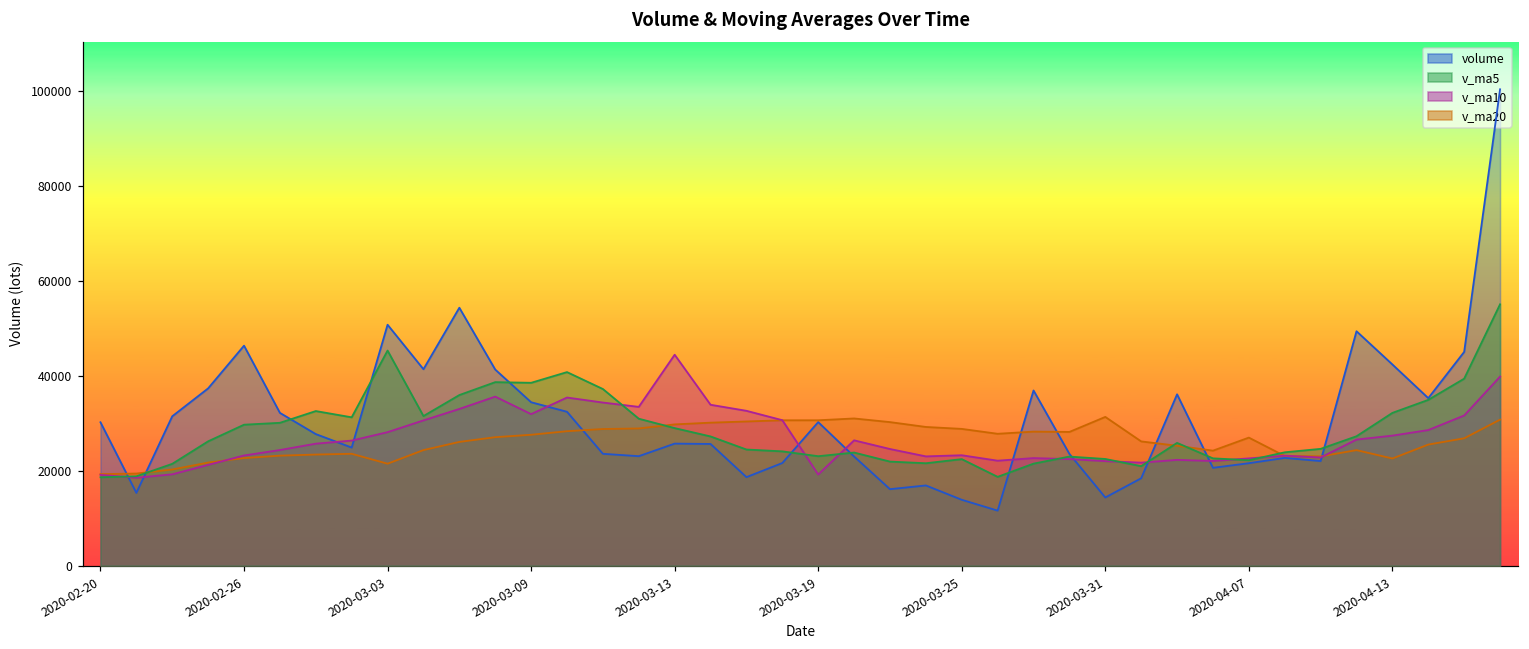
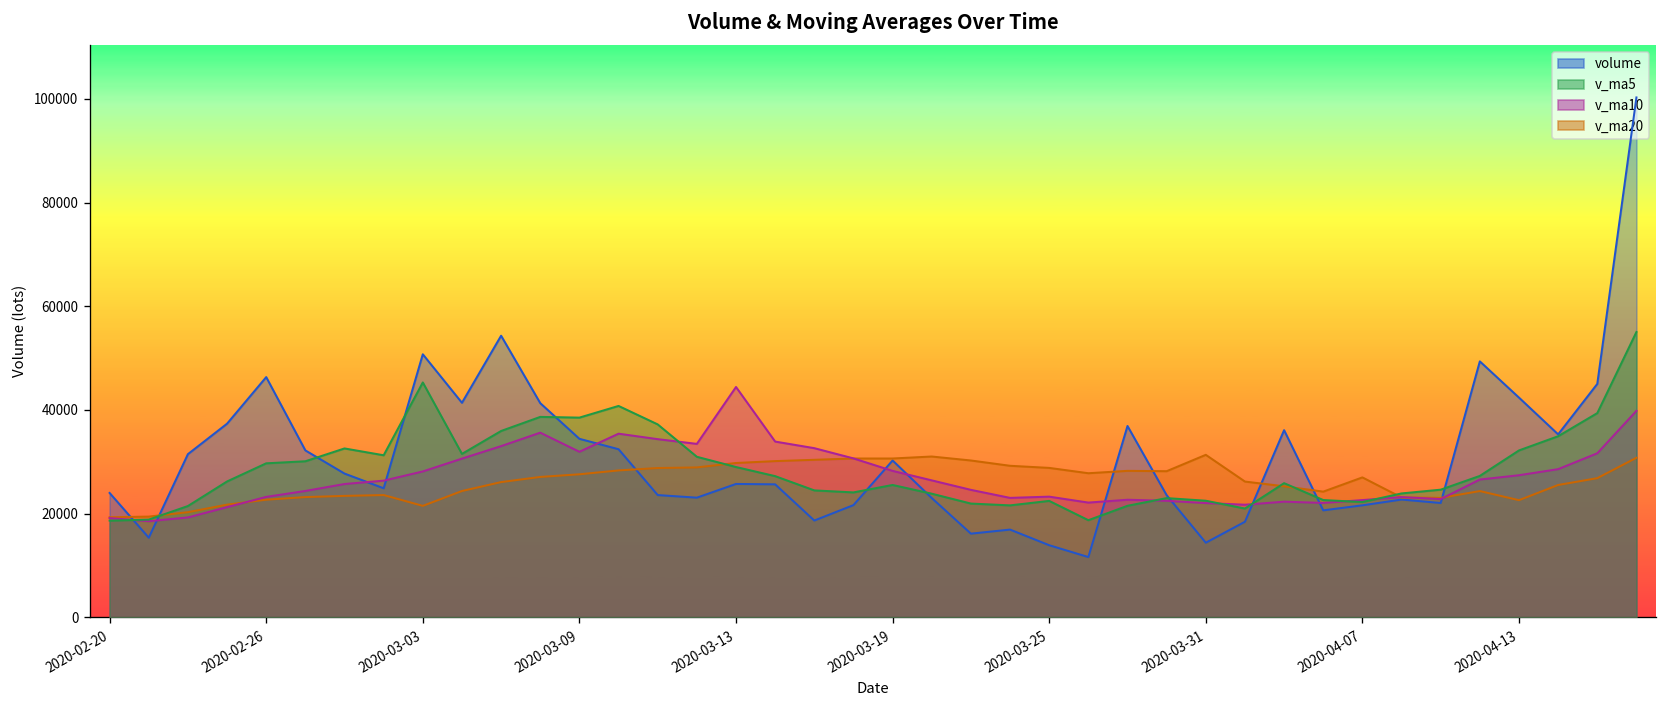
volume, 2020-02-20: 30000 -> 24000
v_ma10, 2020-03-19: 19000 -> 28000
v_ma5, 2020-03-19: 23000 -> 26000
